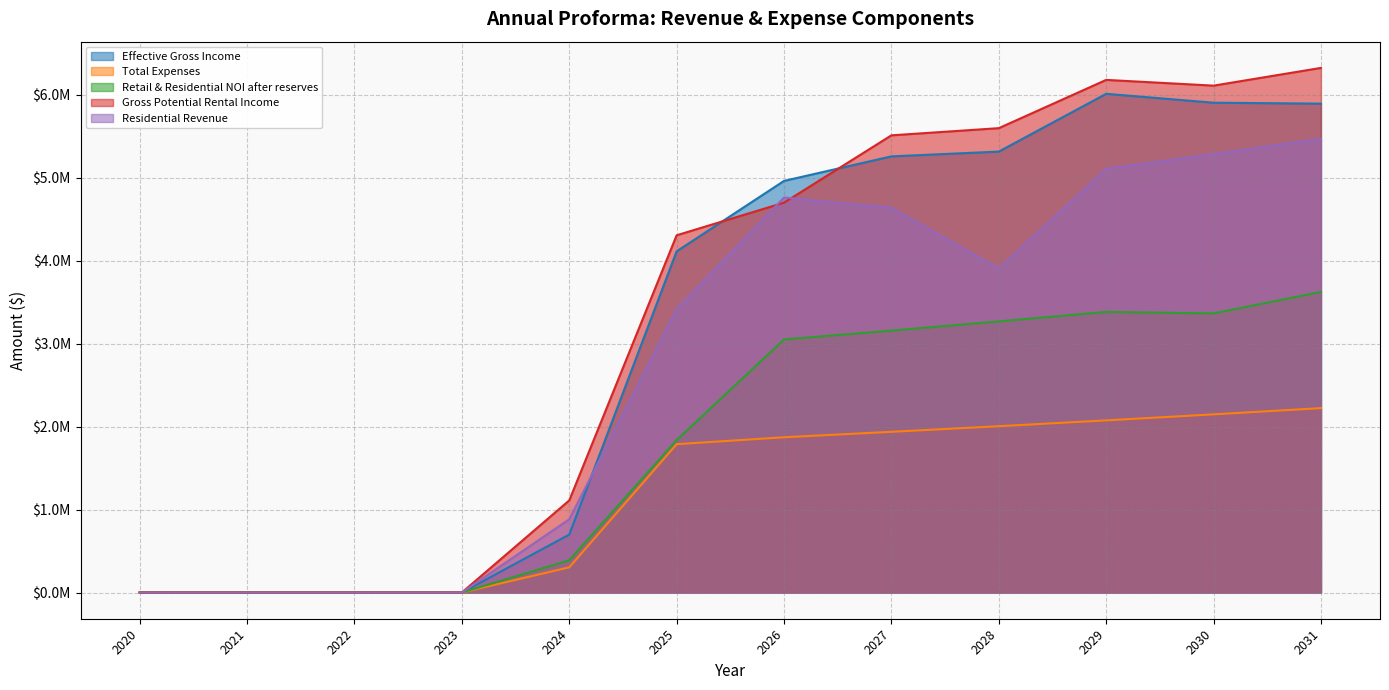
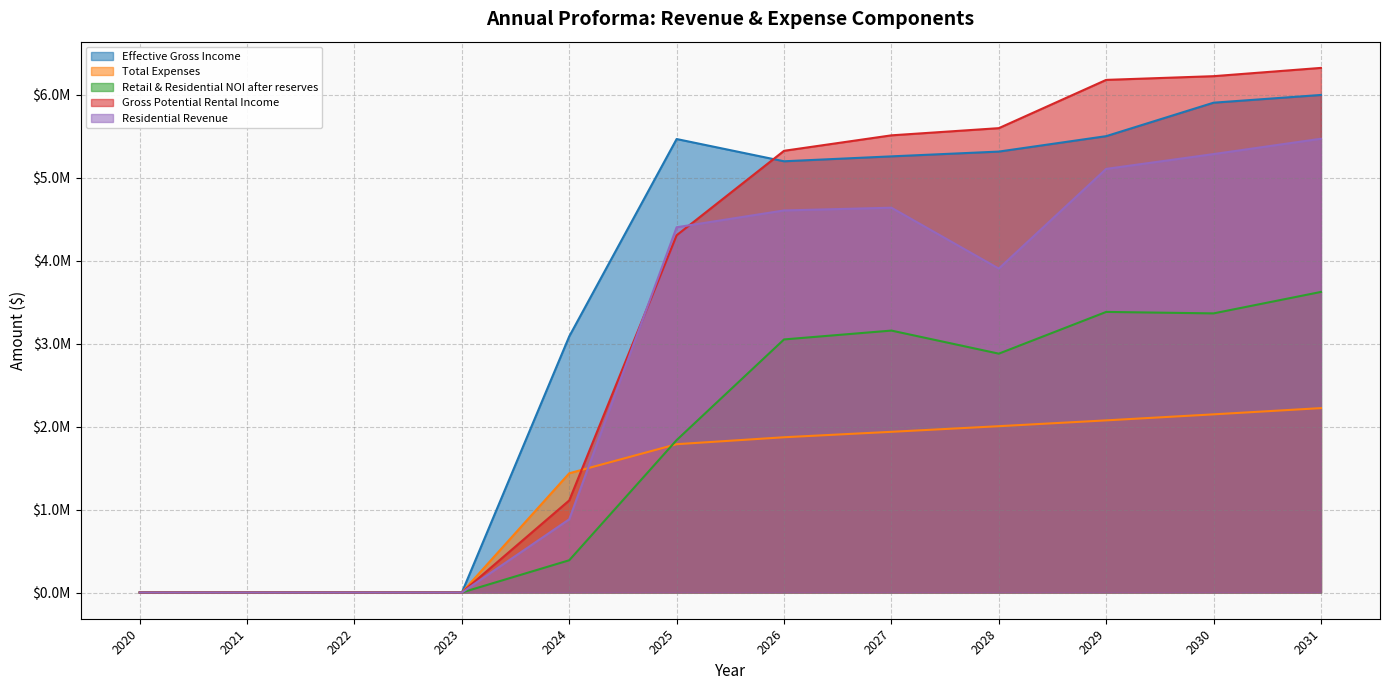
Effective Gross Income, 2024: $700000 -> $3100000
Total Expenses, 2024: $300000 -> $1400000
Effective Gross Income, 2025: $4100000 -> $5500000
Residential Revenue, 2025: $3400000 -> $4400000
Effective Gross Income, 2026: $5000000 -> $5200000
Gross Potential Rental Income, 2026: $4700000 -> $5300000
Residential Revenue, 2026: $4800000 -> $4600000
Retail & Residential NOI after reserves, 2028: $3300000 -> $2900000
Effective Gross Income, 2029: $6000000 -> $5500000
Gross Potential Rental Income, 2030: $6100000 -> $6200000
Effective Gross Income, 2031: $5900000 -> $6000000
